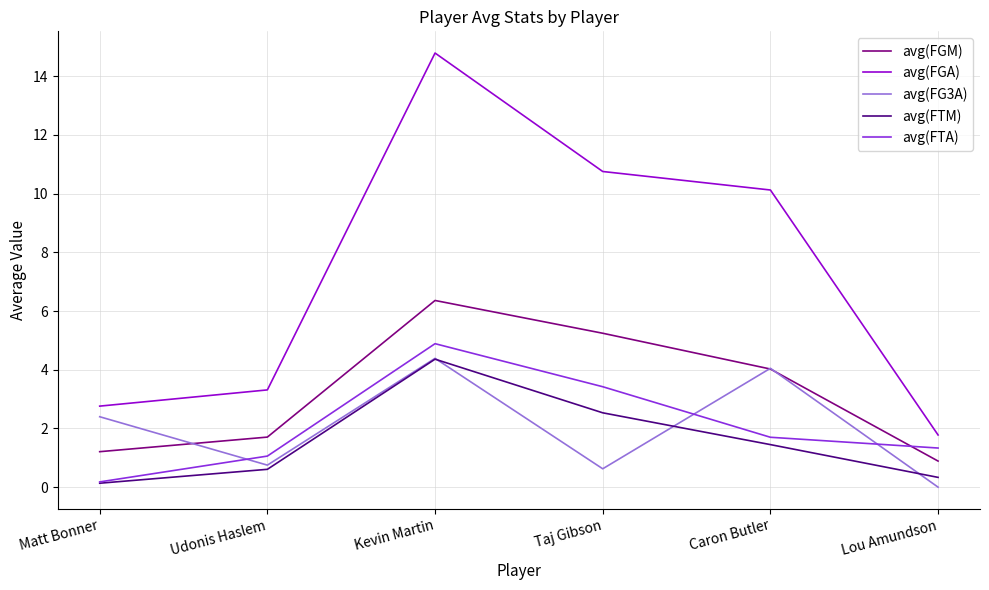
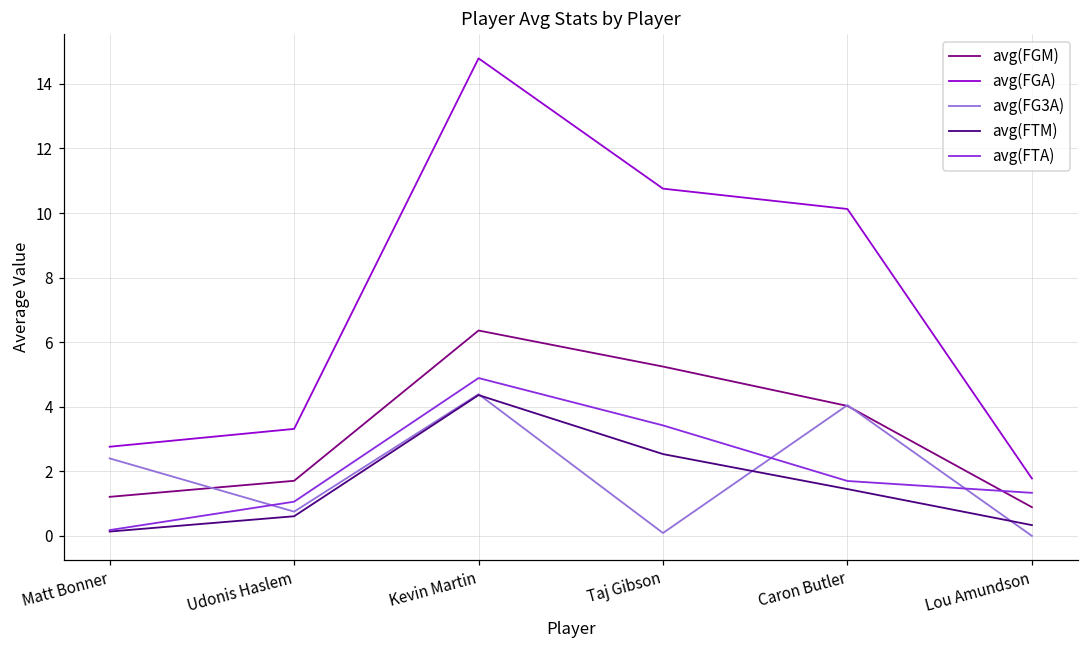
avg(FG3A), Taj Gibson: 0.6 -> 0.1
